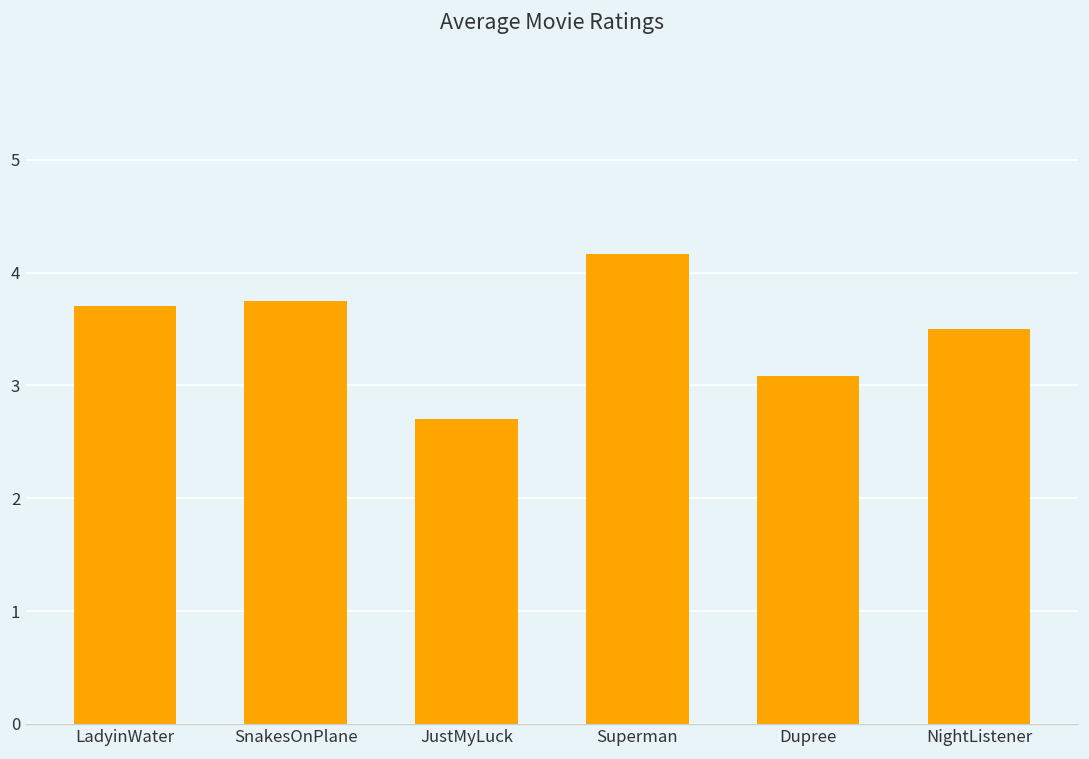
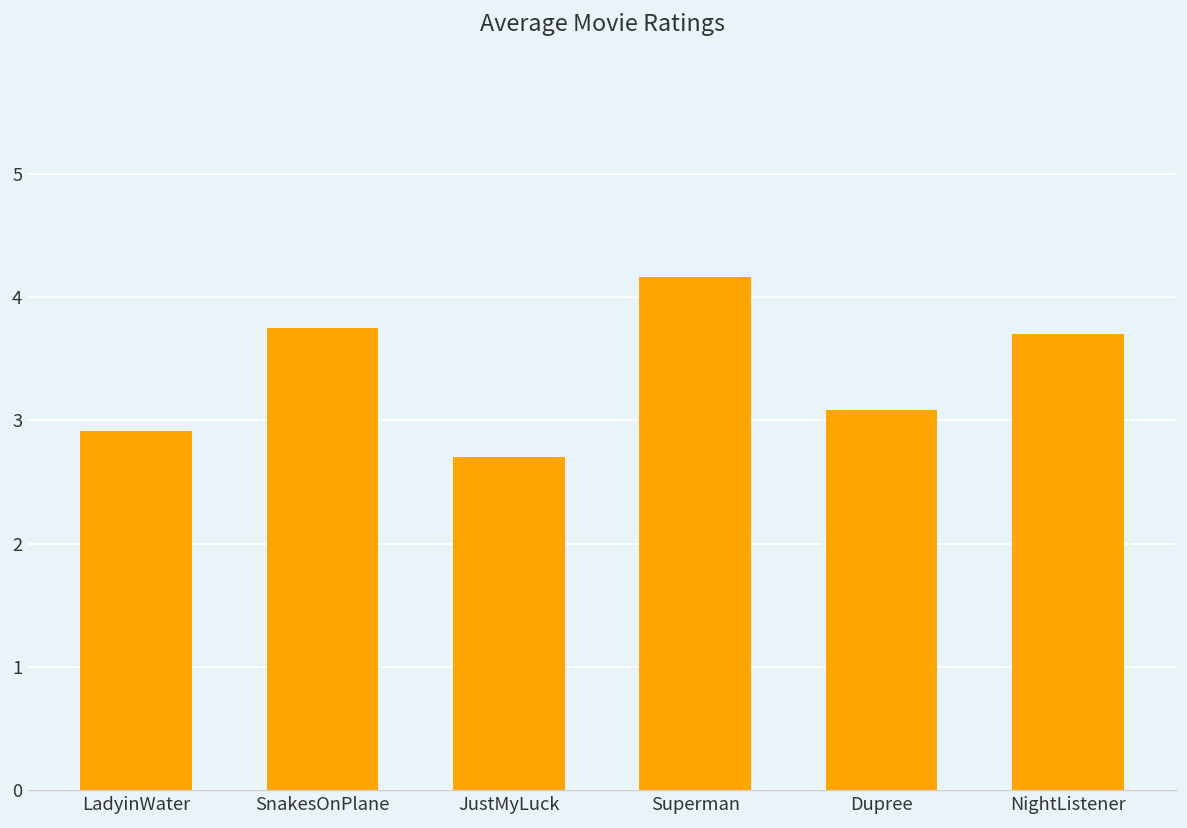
LadyinWater: 3.70 -> 2.92
NightListener: 3.5 -> 3.7
